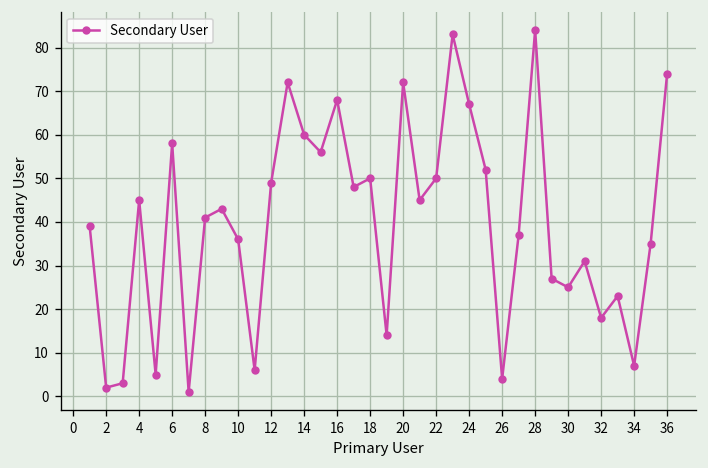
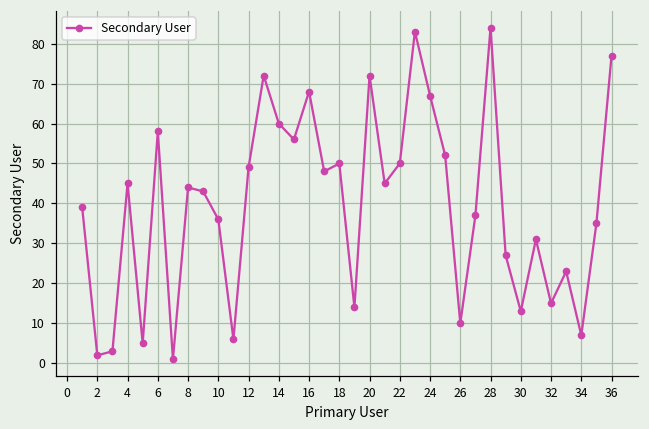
8: 41 -> 44
26: 4 -> 10
30: 25 -> 13
32: 18 -> 15
36: 74 -> 77
